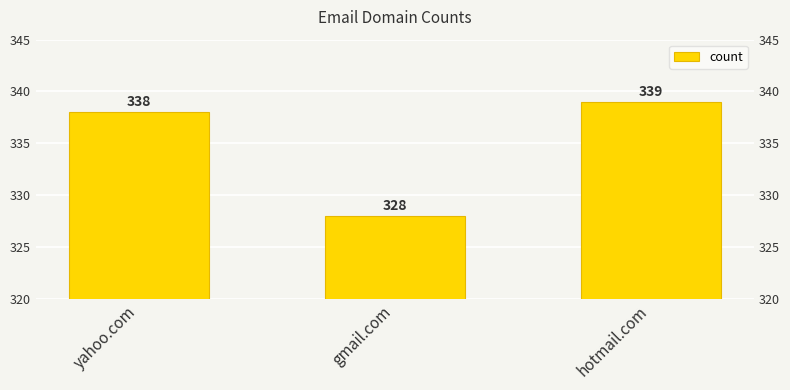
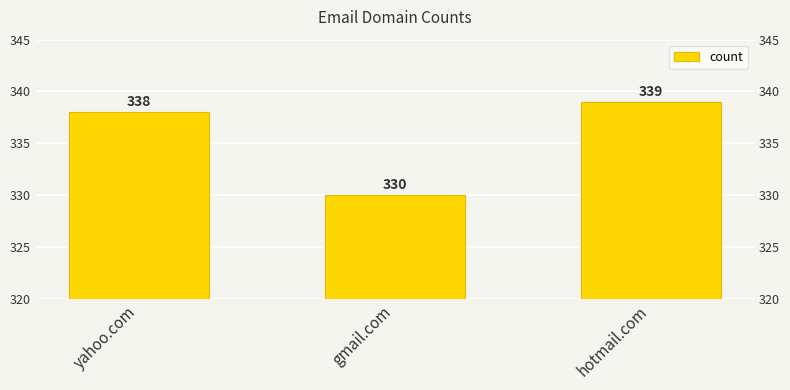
gmail.com: 328 -> 330
